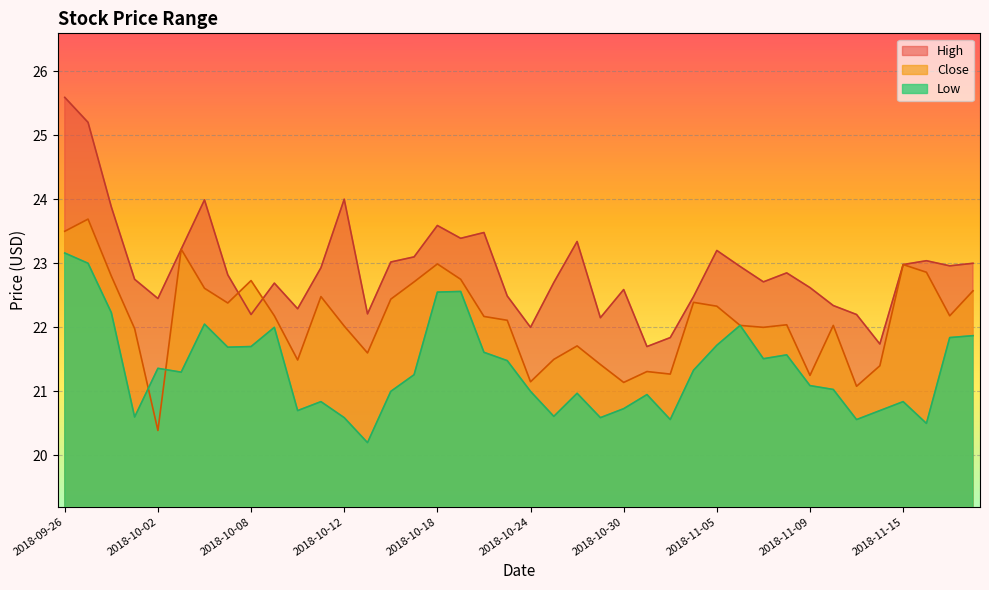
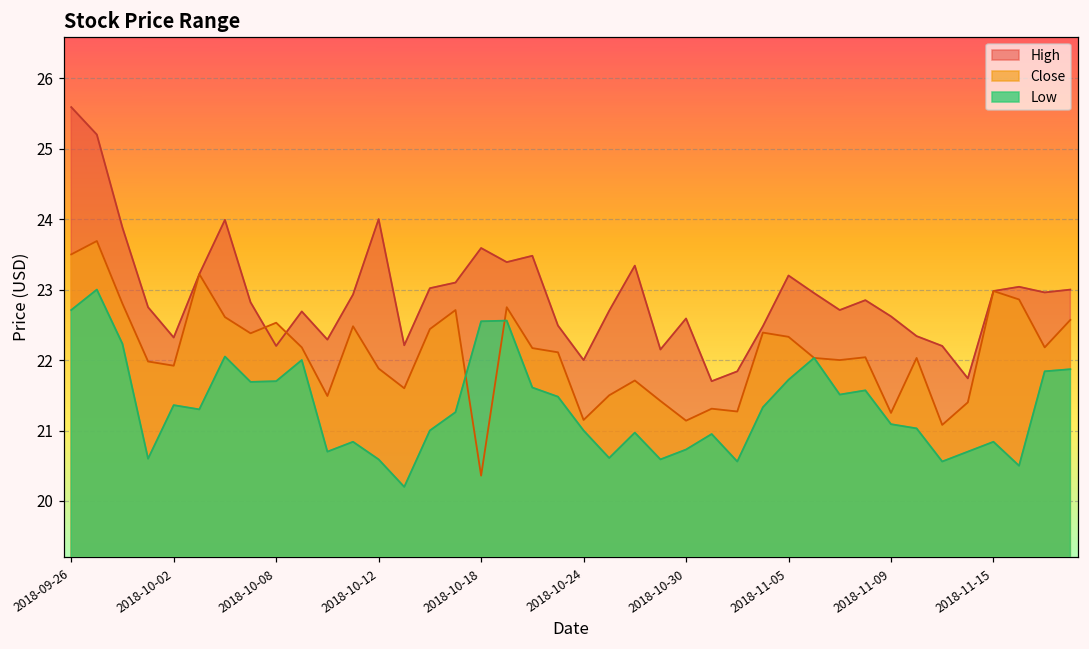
Low, 2018-09-26: 23.2 -> 22.7
High, 2018-10-02: 22.5 -> 22.3
Close, 2018-10-02: 20.4 -> 21.9
Close, 2018-10-08: 22.7 -> 22.5
Close, 2018-10-12: 22.0 -> 21.9
Close, 2018-10-18: 23.0 -> 20.4
